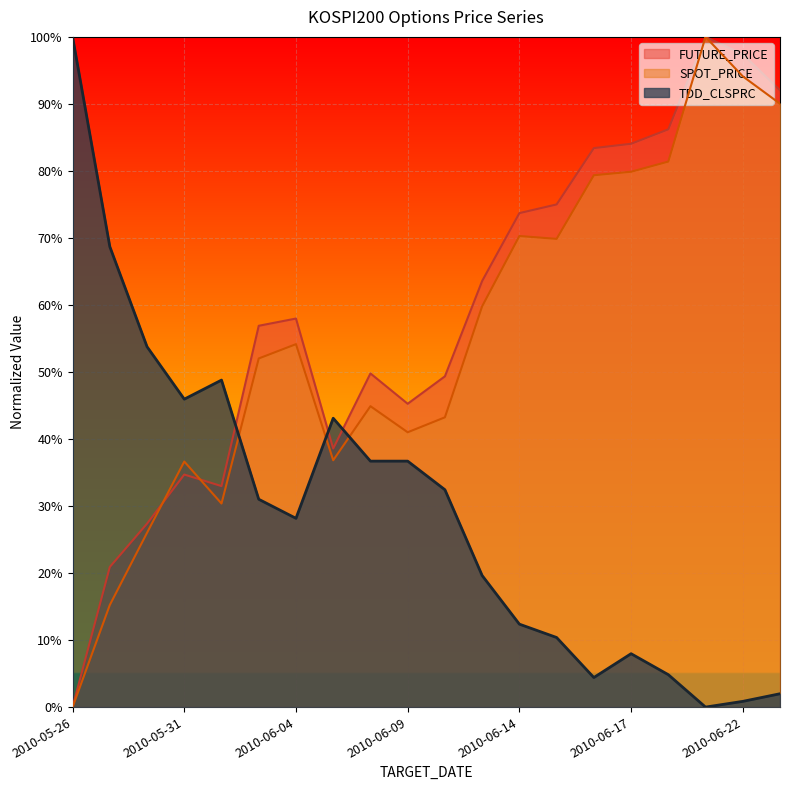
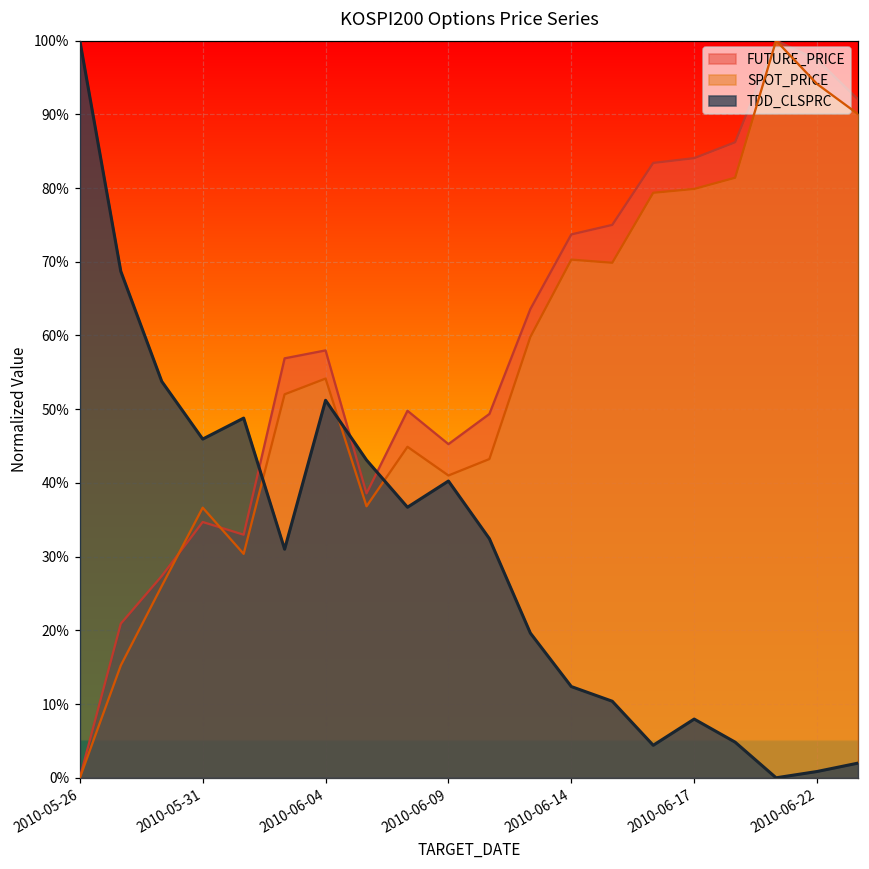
TDD_CLSPRC, 2010-06-04: 28% -> 51%
TDD_CLSPRC, 2010-06-09: 37% -> 40%
